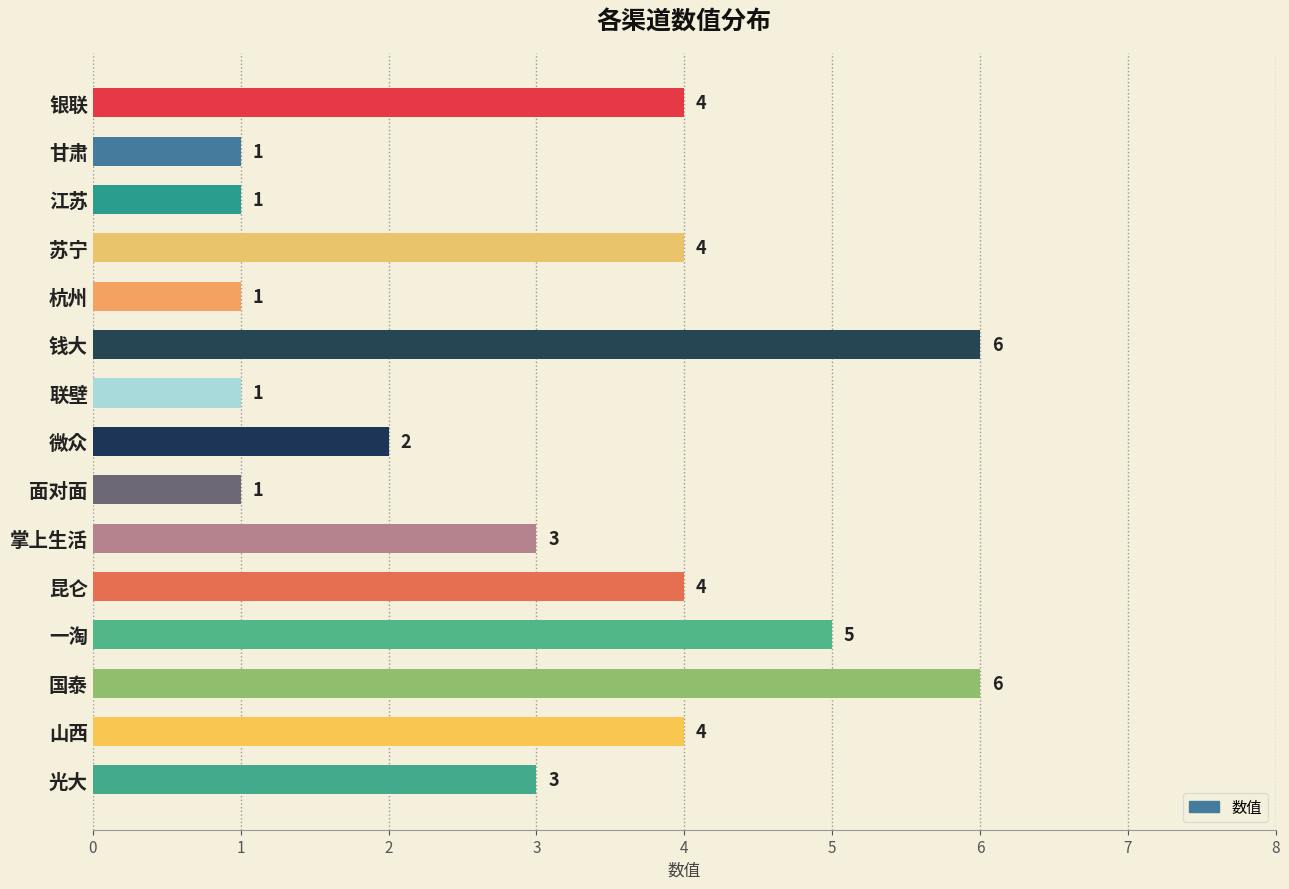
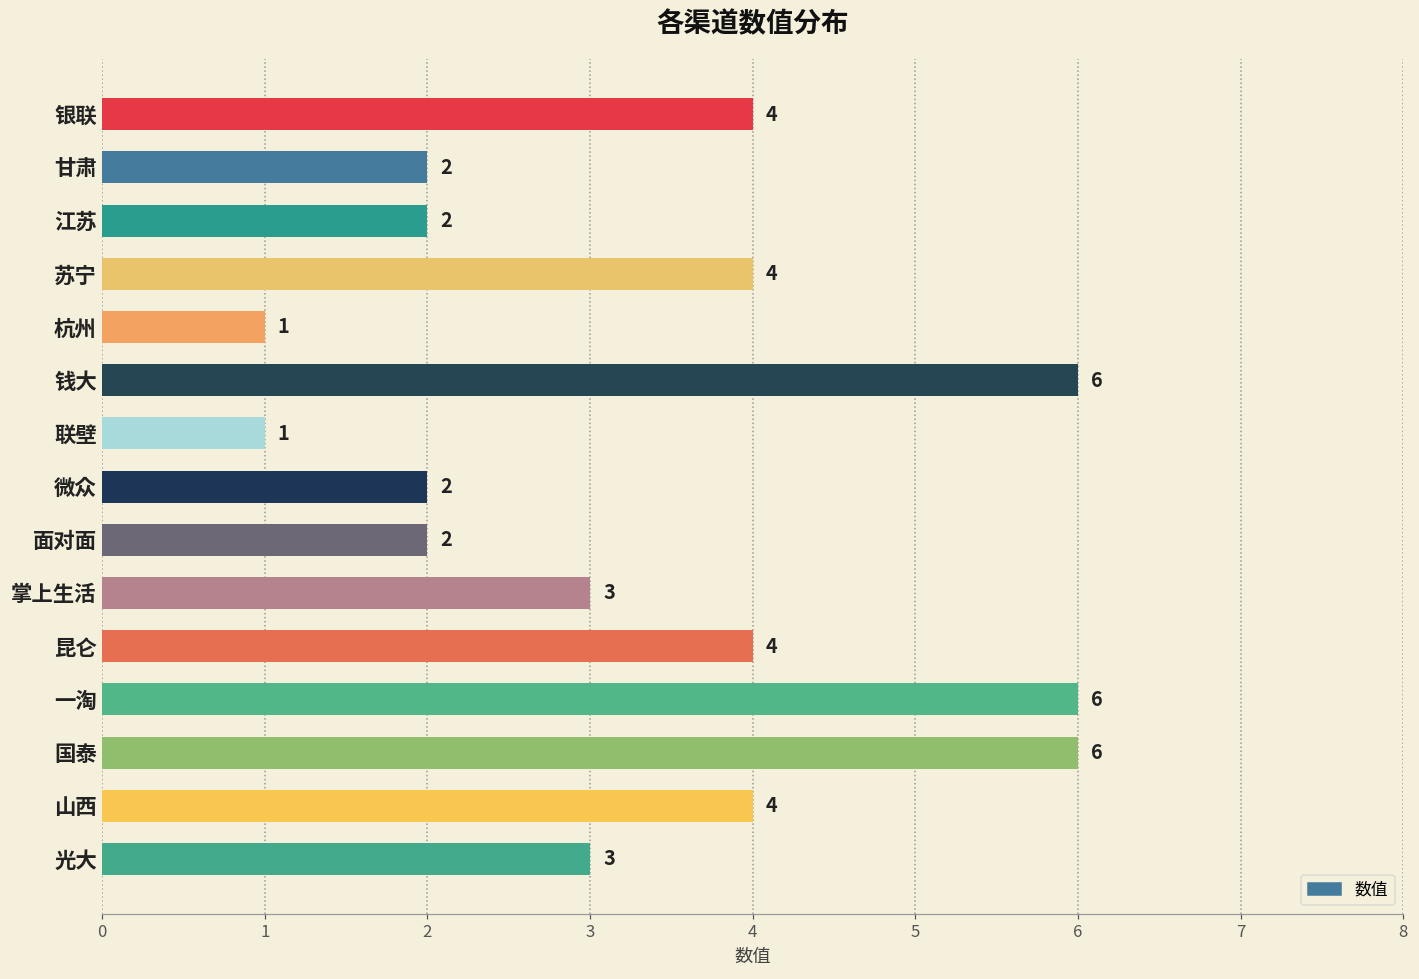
甘肃: 1 -> 2
江苏: 1 -> 2
面对面: 1 -> 2
一淘: 5 -> 6
